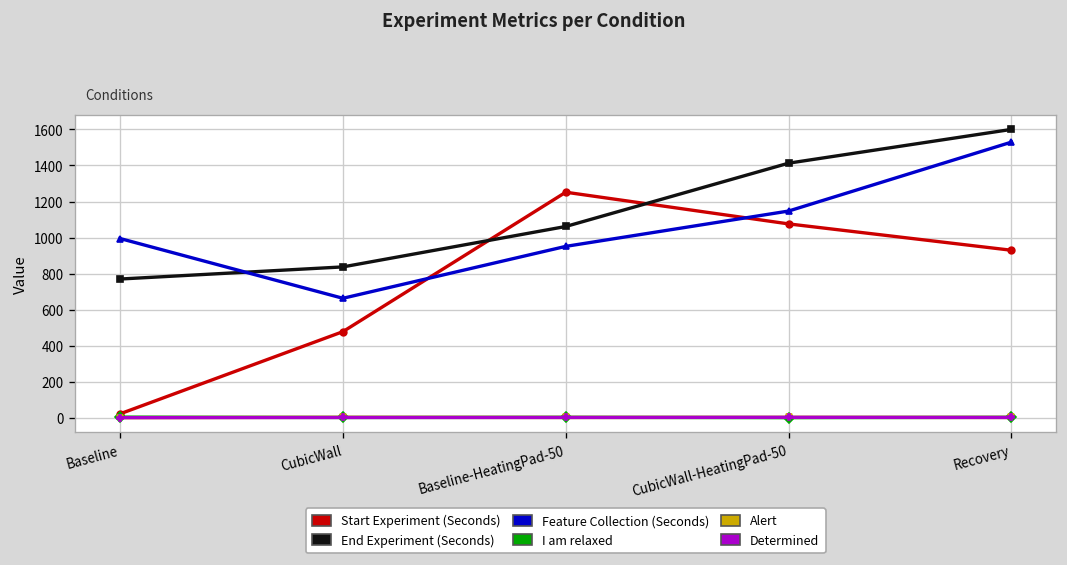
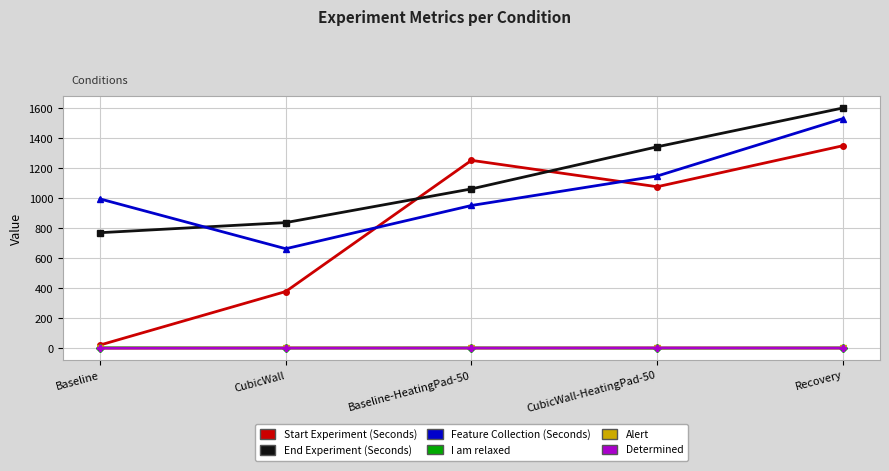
Start Experiment (Seconds), CubicWall: 480 -> 380
End Experiment (Seconds), CubicWall-HeatingPad-50: 1410 -> 1340
Start Experiment (Seconds), Recovery: 930 -> 1350
